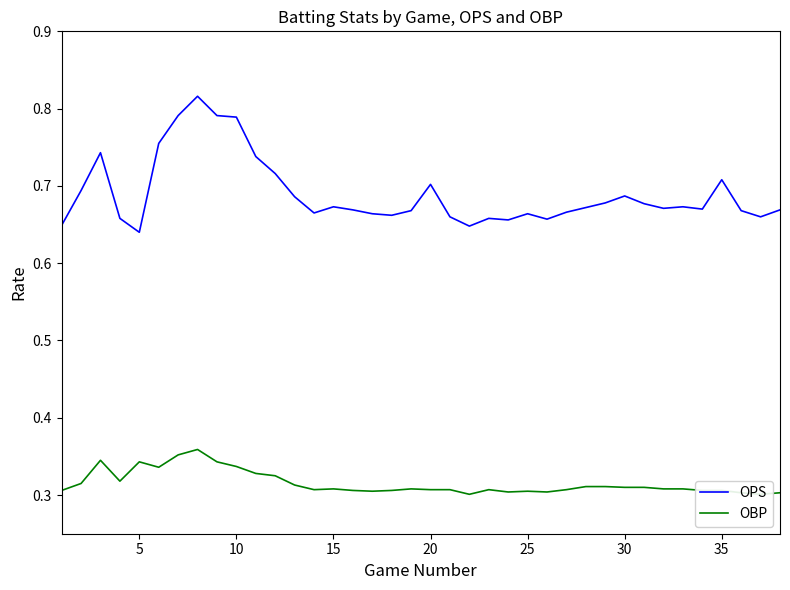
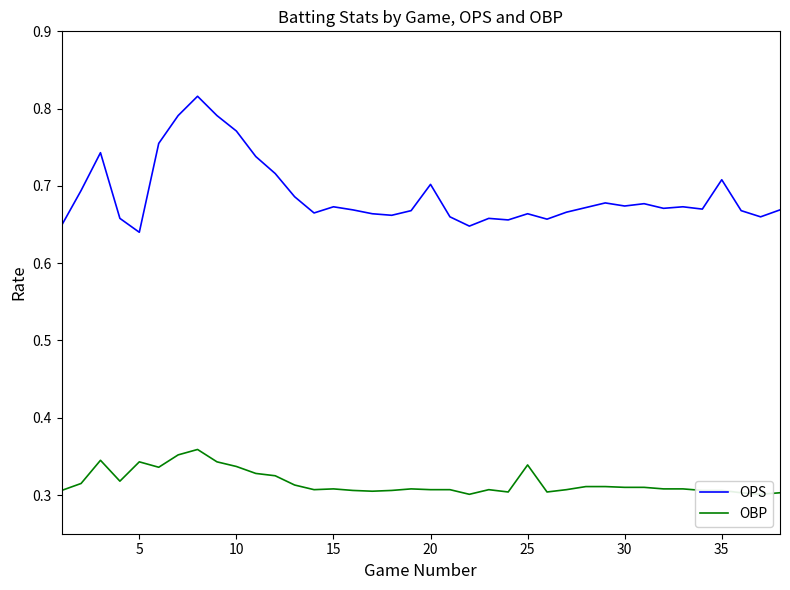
OPS, 10: 0.79 -> 0.77
OBP, 25: 0.31 -> 0.34
OPS, 30: 0.69 -> 0.67
